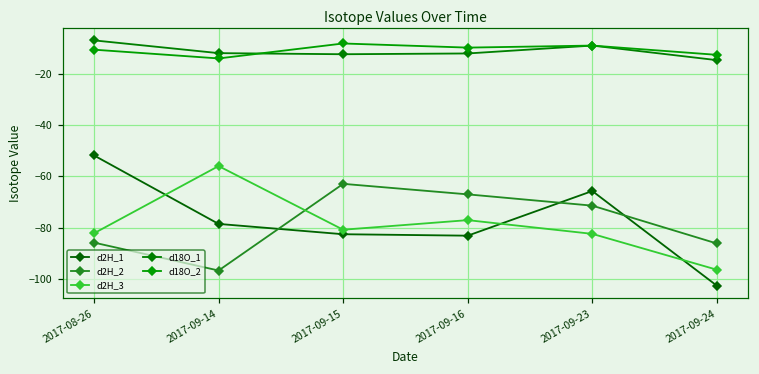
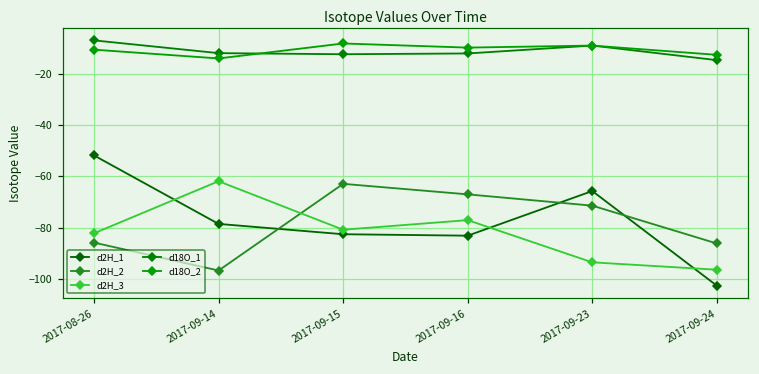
d2H_3, 2017-09-14: -56 -> -62
d2H_3, 2017-09-23: -82 -> -94
